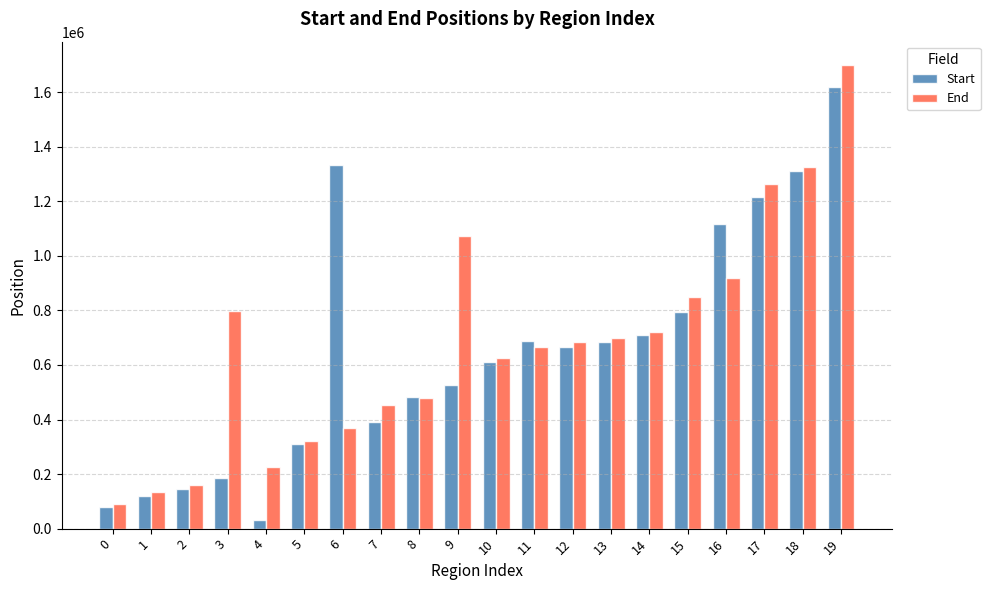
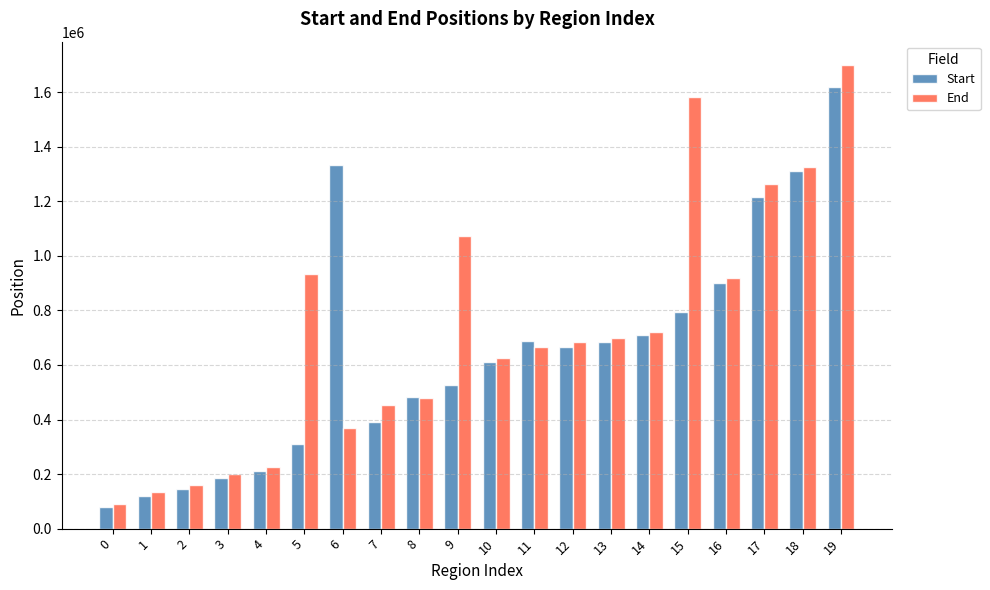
End, 3: 800000 -> 200000
Start, 4: 30000 -> 210000
End, 5: 320000 -> 930000
End, 15: 850000 -> 1580000
Start, 16: 1120000 -> 900000
